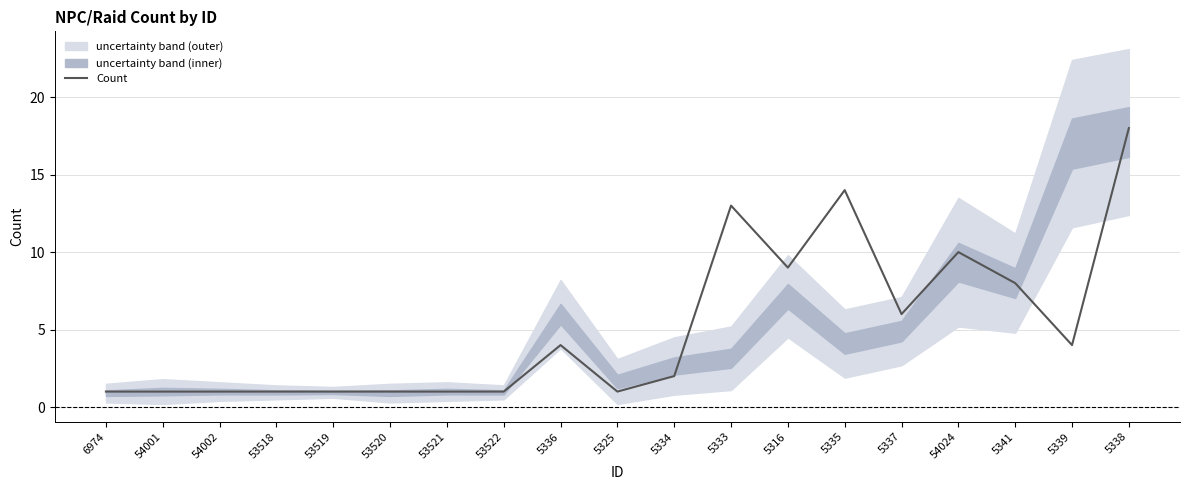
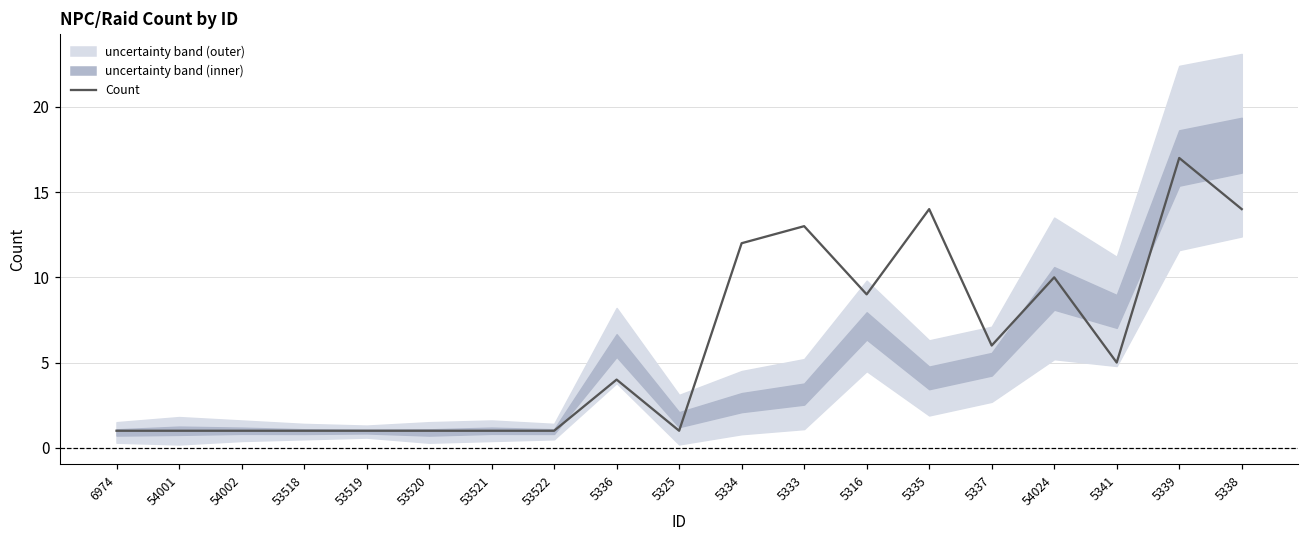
Count, 5334: 2 -> 12
Count, 5341: 8 -> 5
Count, 5339: 4 -> 17
Count, 5338: 18 -> 14
